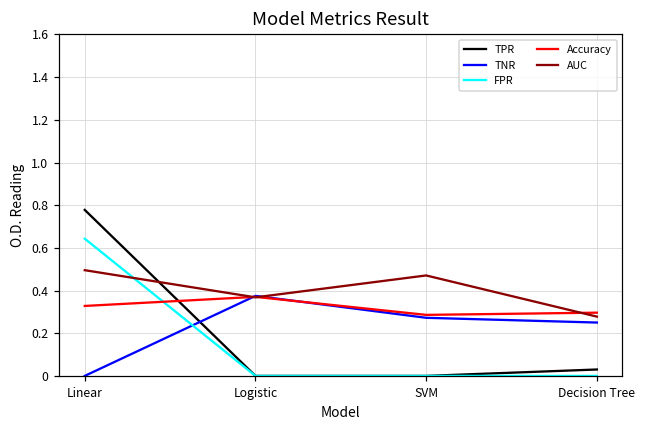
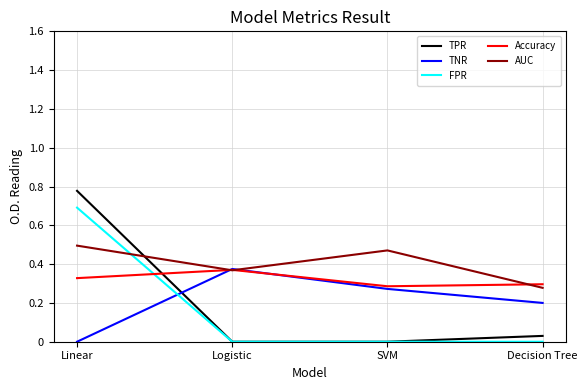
FPR, Linear: 0.64 -> 0.69
TNR, Decision Tree: 0.25 -> 0.20
